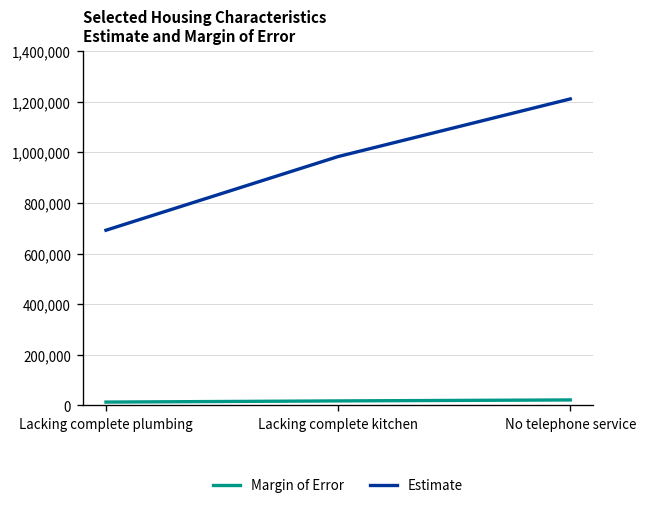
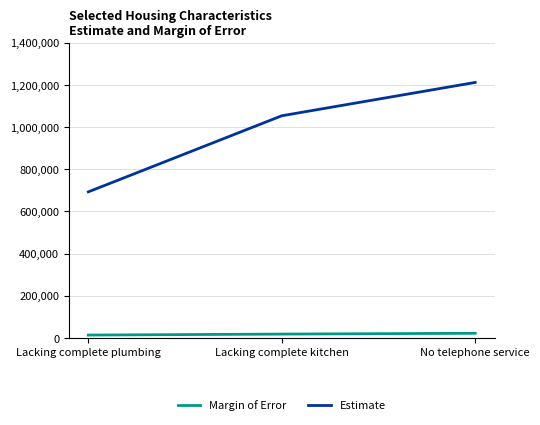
Estimate, Lacking complete kitchen: 980,000 -> 1,050,000
